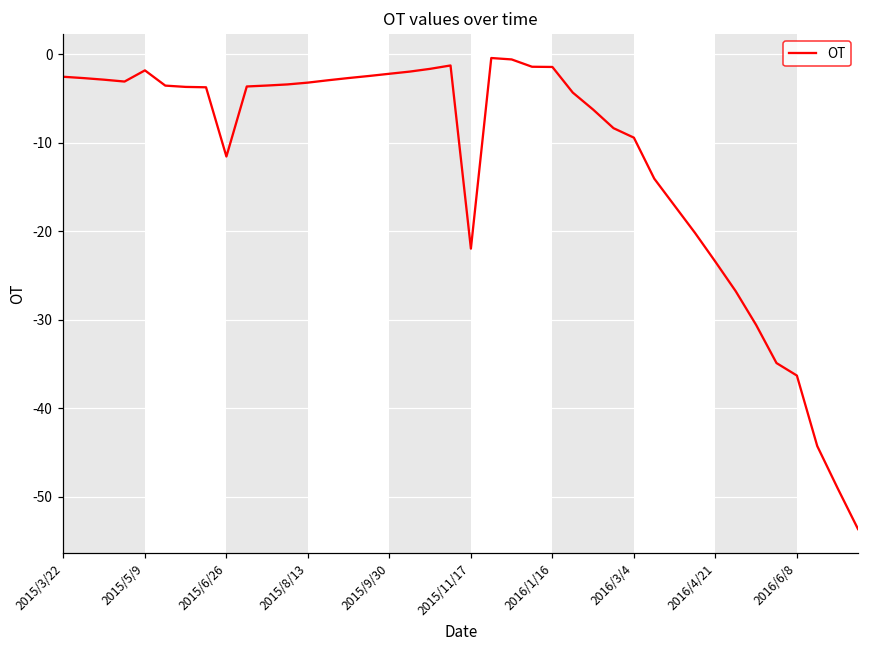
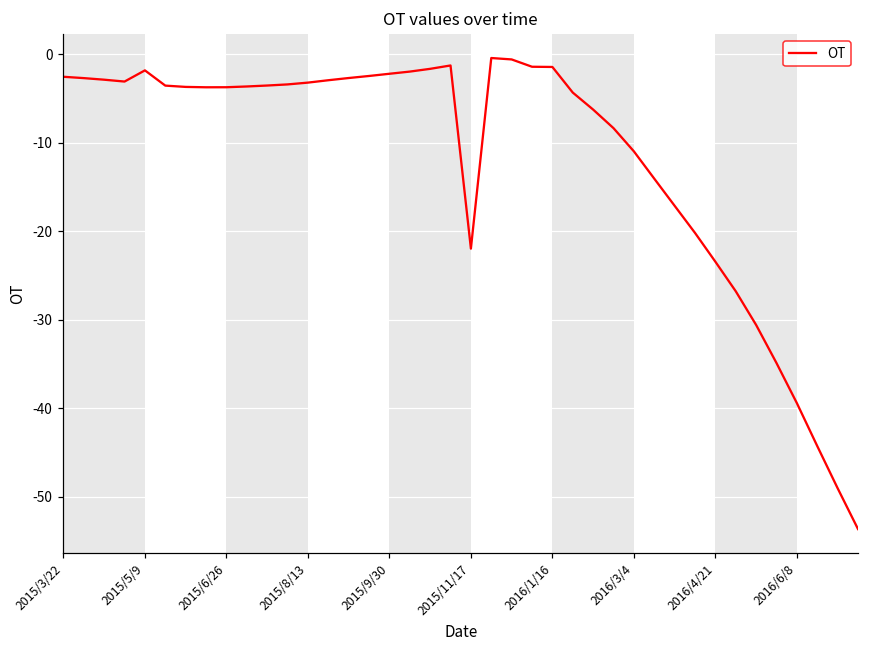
2015/6/26: -12 -> -4
2016/3/4: -9 -> -11
2016/6/8: -36 -> -39
